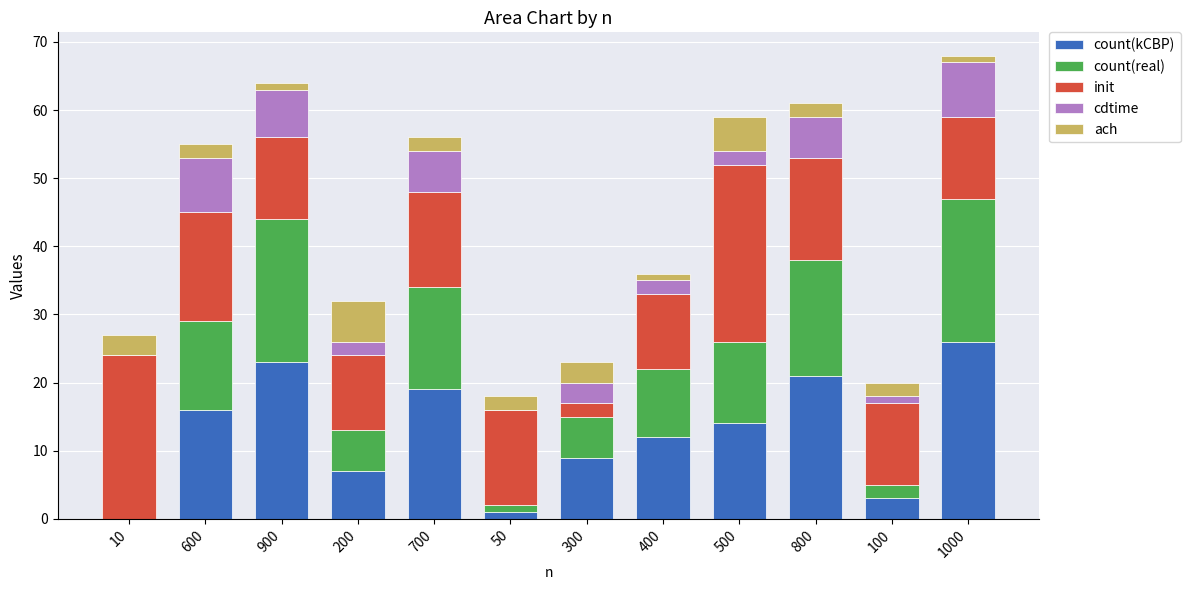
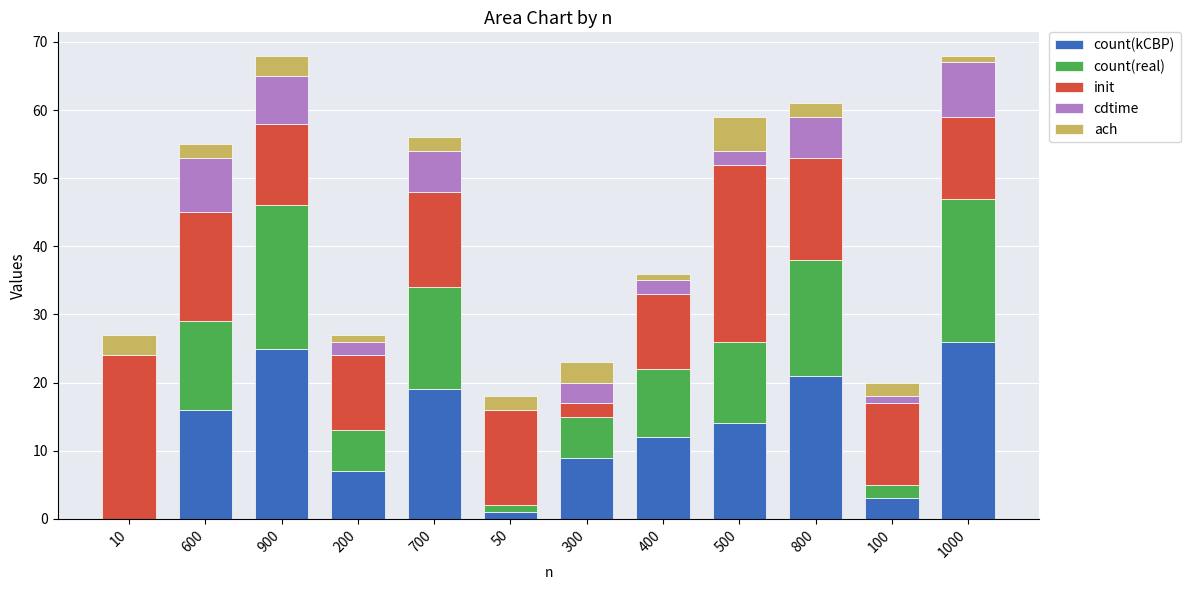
count(kCBP), 900: 23 -> 25
ach, 900: 1 -> 3
ach, 200: 6 -> 1
